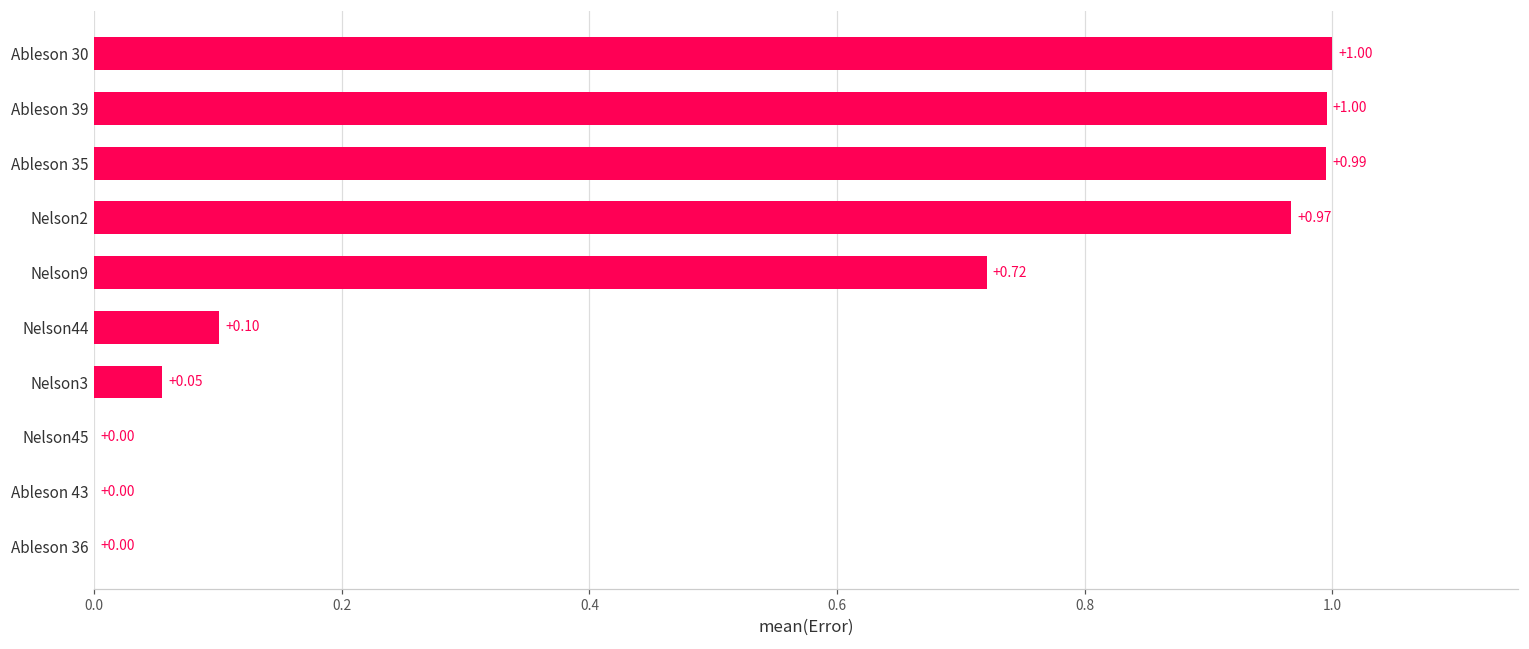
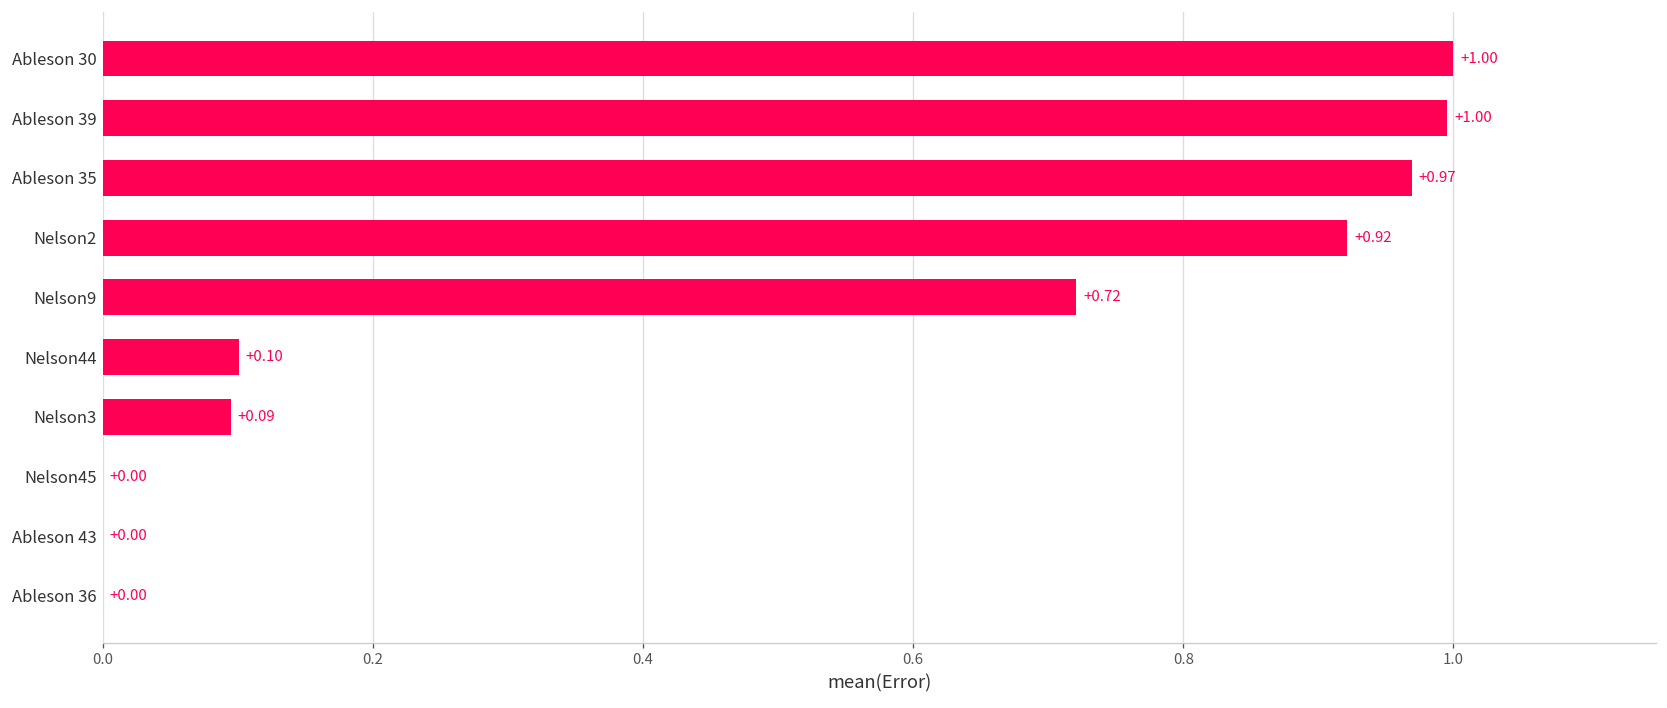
Ableson 35: +0.99 -> +0.97
Nelson2: +0.97 -> +0.92
Nelson3: +0.05 -> +0.09
